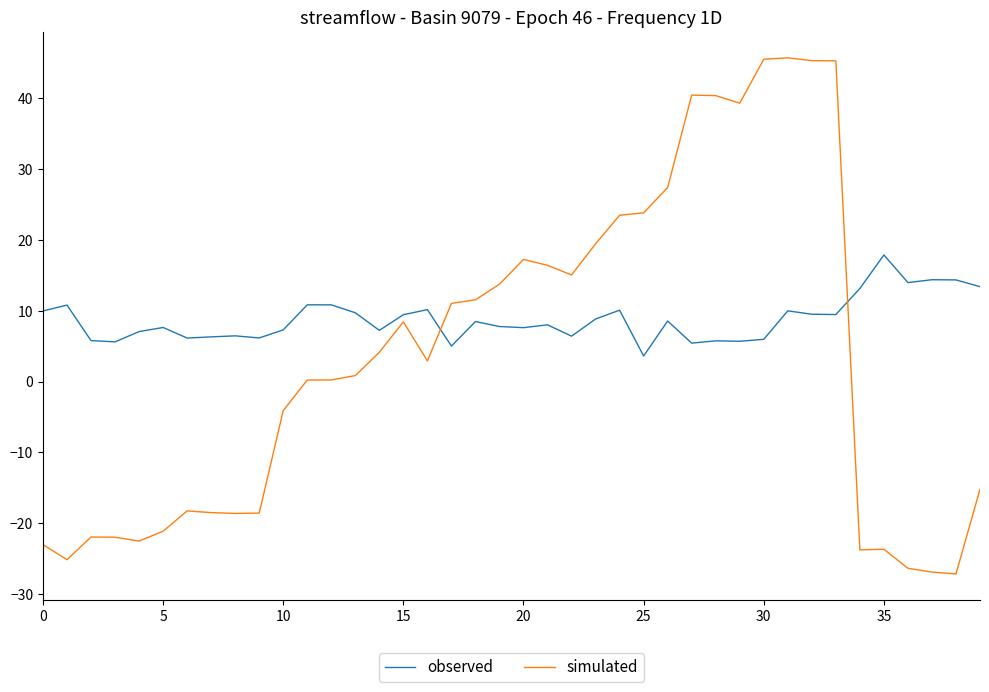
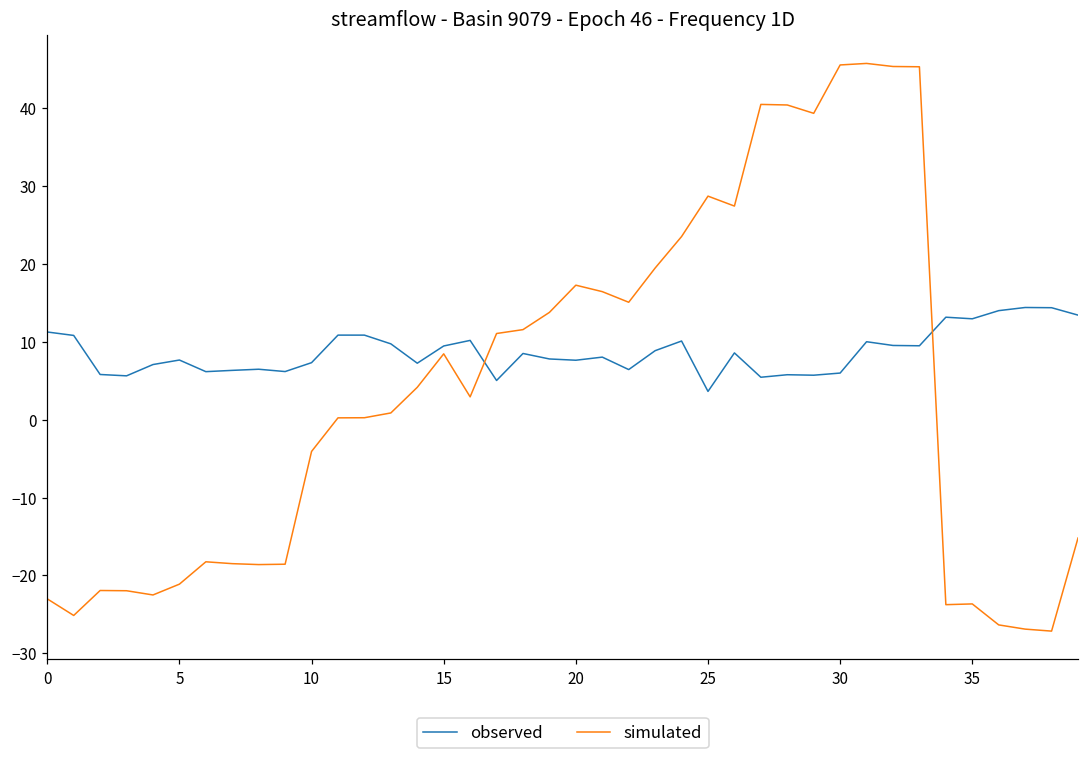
observed, 0: 10 -> 11
simulated, 25: 24 -> 29
observed, 35: 18 -> 13
